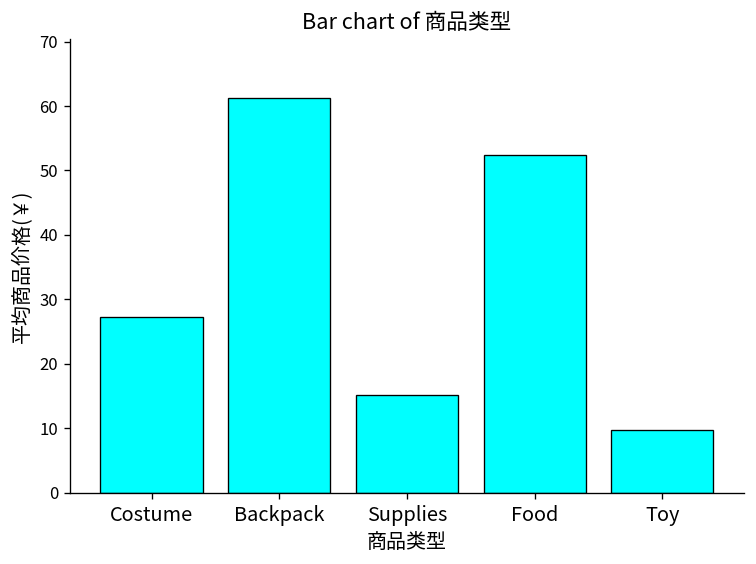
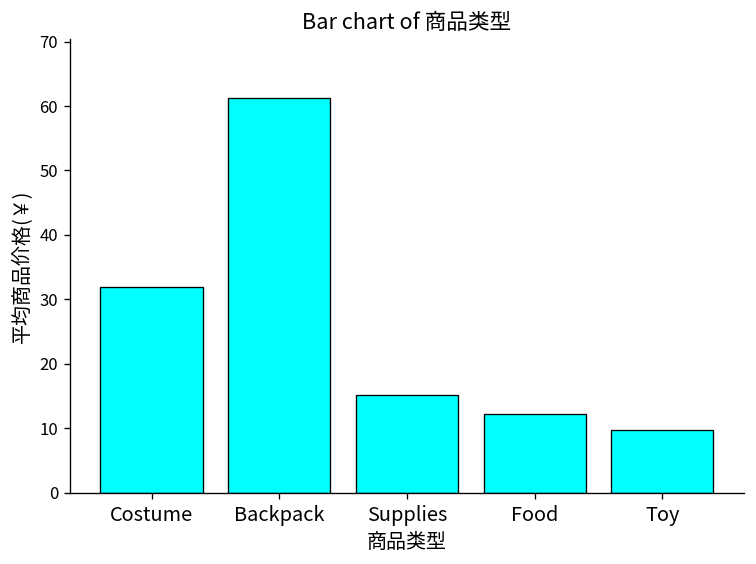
Costume: 27 -> 32
Food: 52 -> 12
